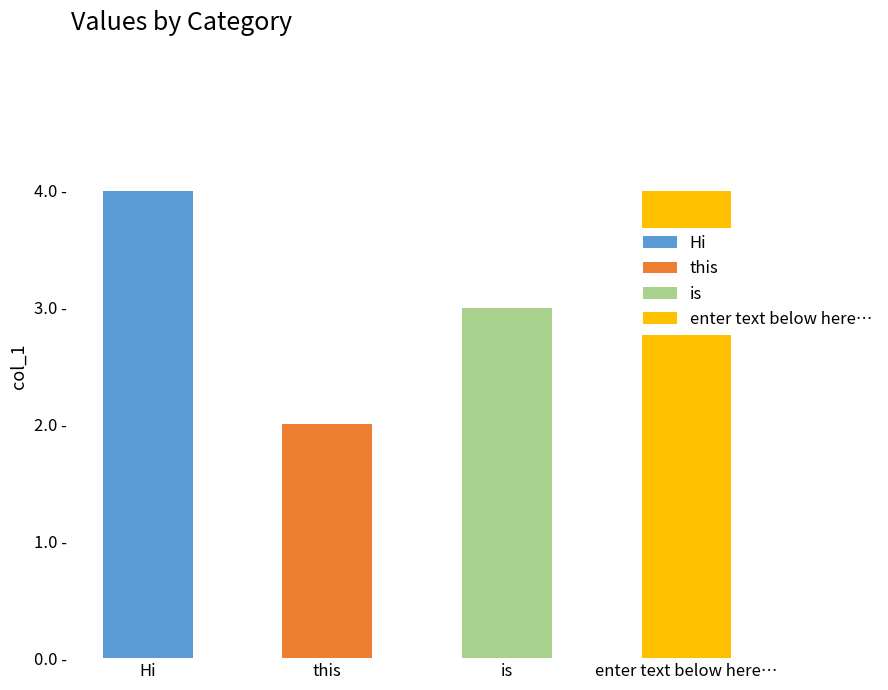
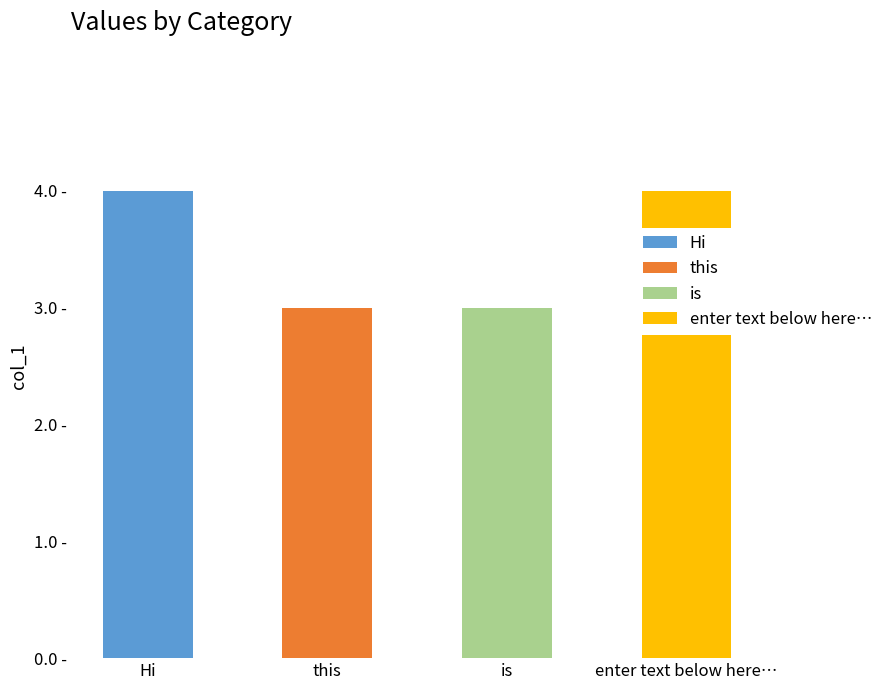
this: 2 - -> 3 -
